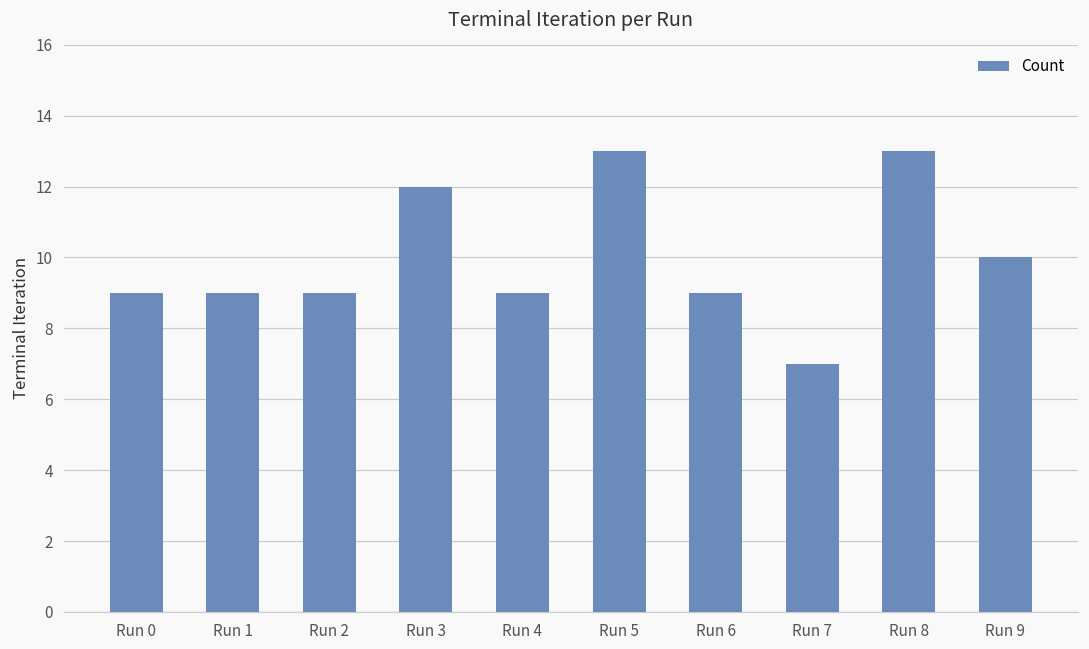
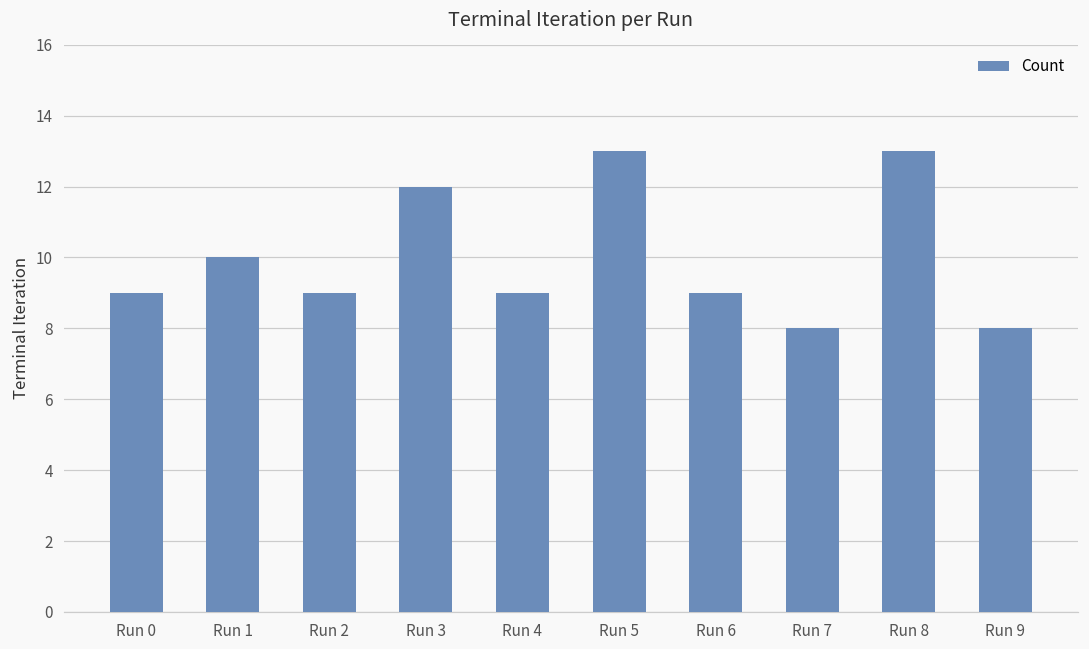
Run 1: 9 -> 10
Run 7: 7 -> 8
Run 9: 10 -> 8
